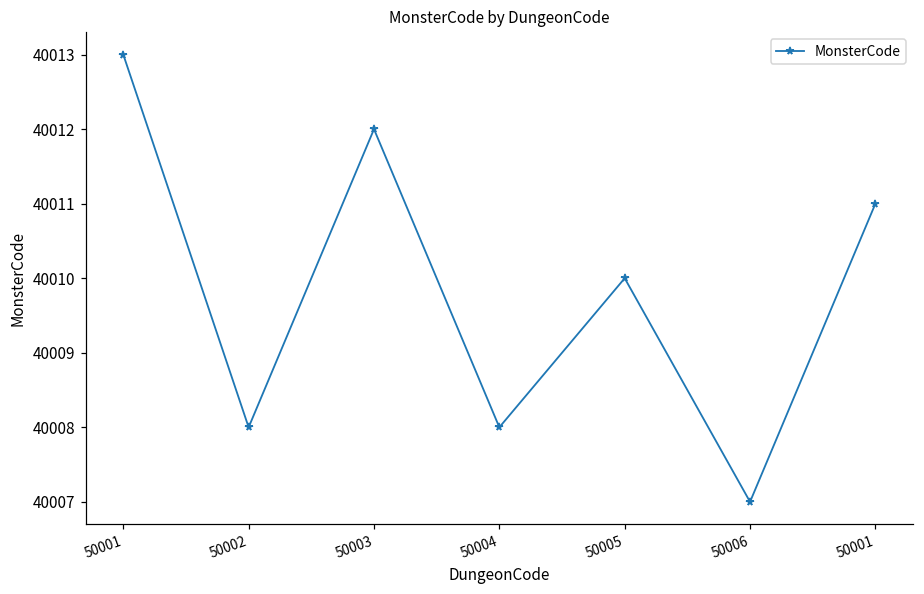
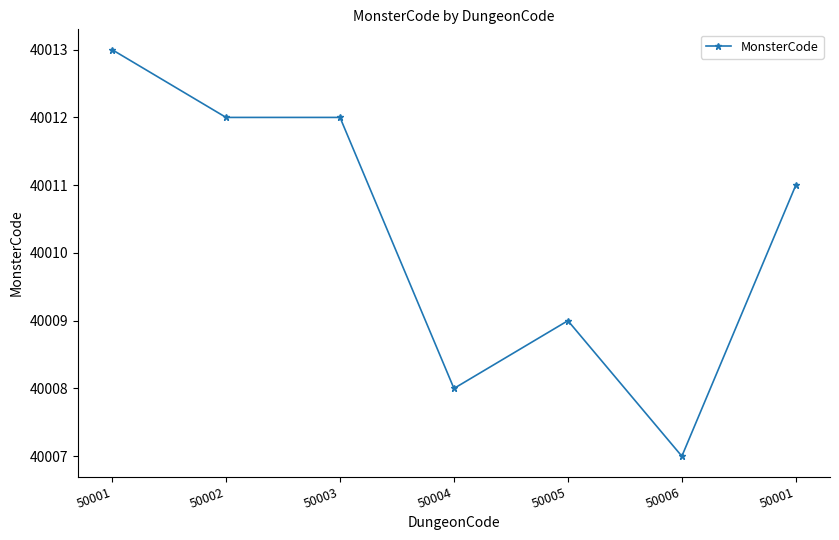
50002: 40008 -> 40012
50005: 40010 -> 40009
